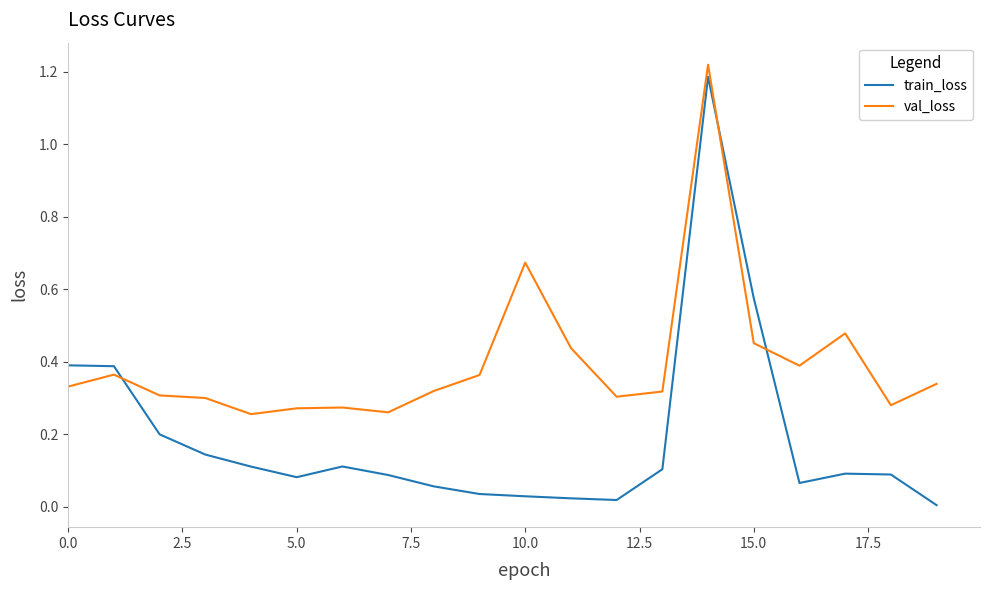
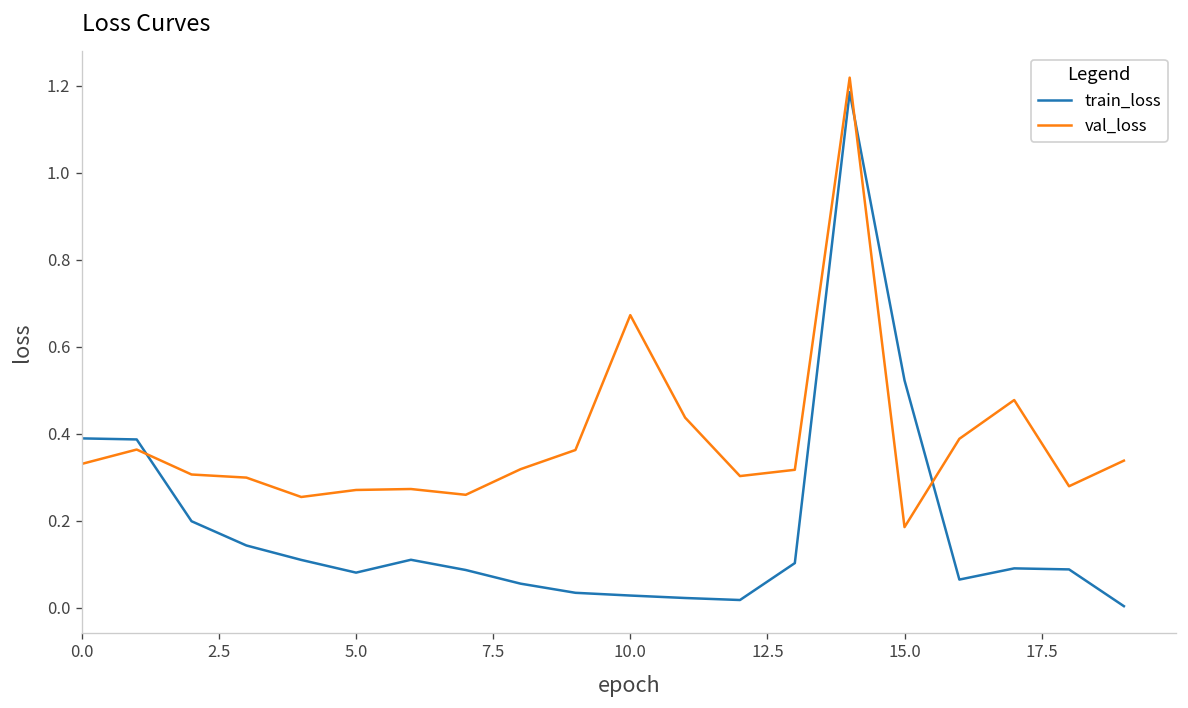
train_loss, 15.0: 0.57 -> 0.52
val_loss, 15.0: 0.45 -> 0.19
